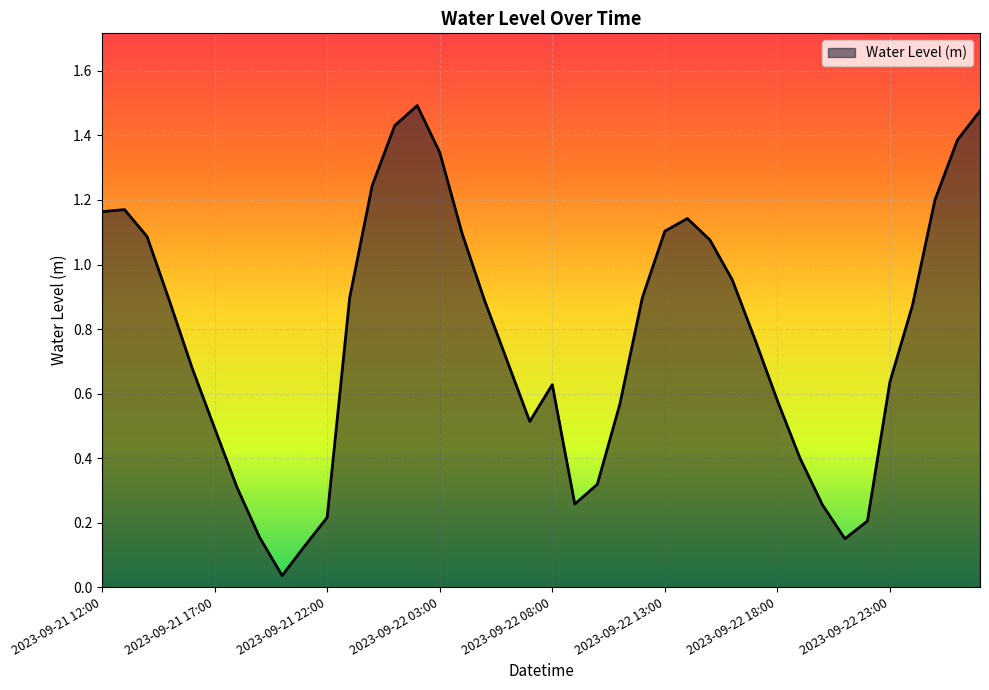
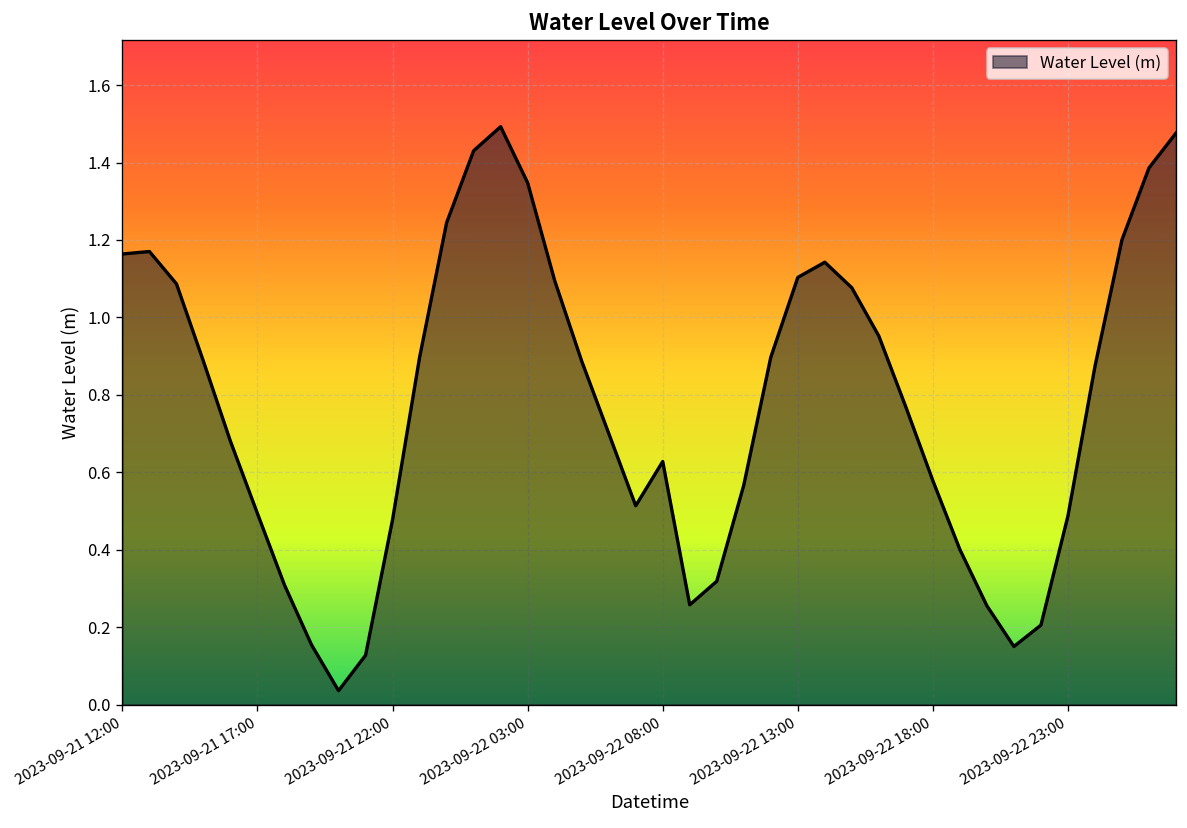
2023-09-21 22:00: 0.22 -> 0.48
2023-09-22 23:00: 0.64 -> 0.49
